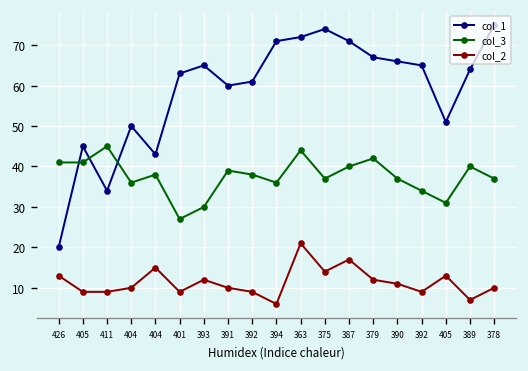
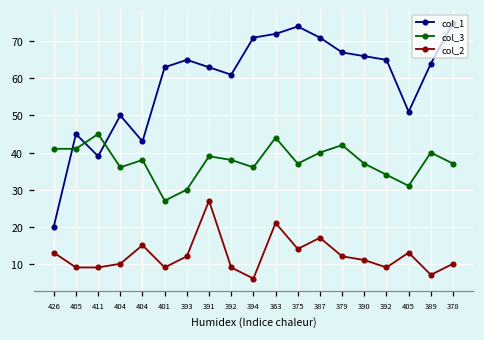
col_1, 411: 34 -> 39
col_1, 391: 60 -> 63
col_2, 391: 10 -> 27
